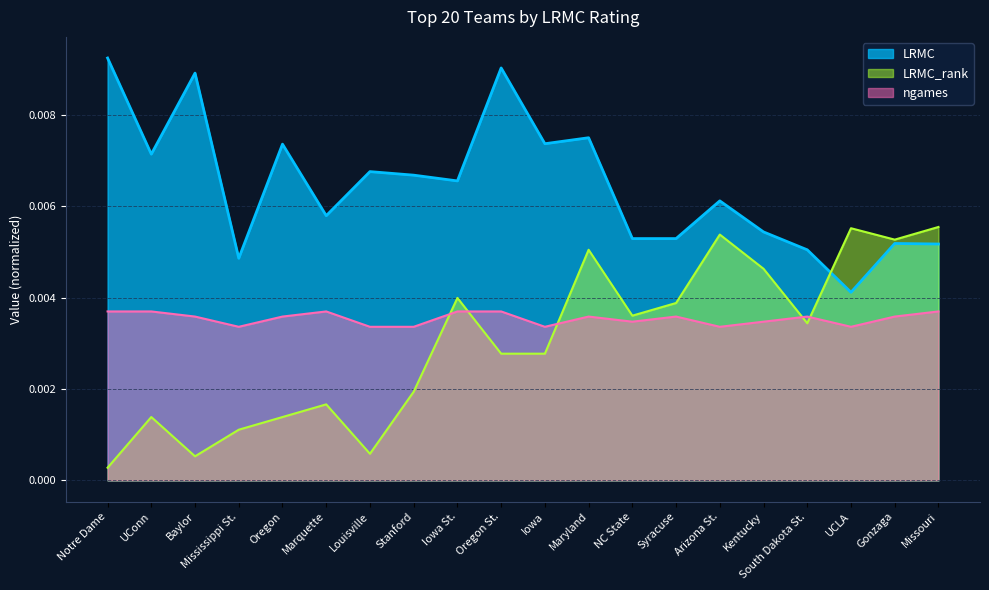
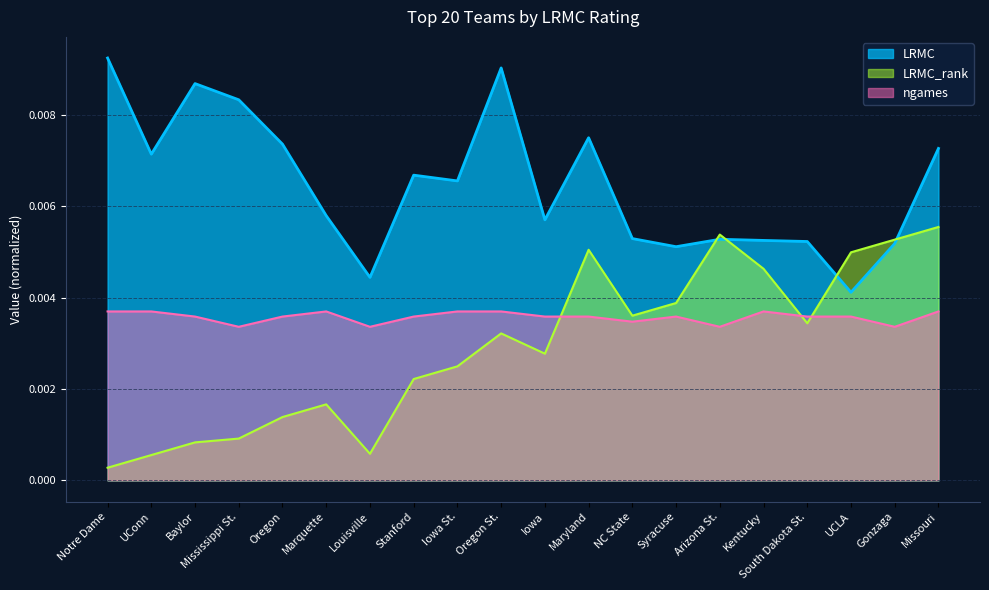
LRMC_rank, UConn: 0.0014 -> 0.0006
LRMC, Baylor: 0.0089 -> 0.0087
LRMC_rank, Baylor: 0.0005 -> 0.0008
LRMC, Mississippi St.: 0.0049 -> 0.0083
LRMC_rank, Mississippi St.: 0.0011 -> 0.0009
LRMC, Louisville: 0.0068 -> 0.0044
LRMC_rank, Stanford: 0.0019 -> 0.0022
ngames, Stanford: 0.0034 -> 0.0036
LRMC_rank, Iowa St.: 0.0040 -> 0.0025
LRMC_rank, Oregon St.: 0.0028 -> 0.0032
LRMC, Iowa: 0.0074 -> 0.0057
ngames, Iowa: 0.0034 -> 0.0036
LRMC, Syracuse: 0.0053 -> 0.0051
LRMC, Arizona St.: 0.0061 -> 0.0053
LRMC, Kentucky: 0.0054 -> 0.0053
ngames, Kentucky: 0.0035 -> 0.0037
LRMC, South Dakota St.: 0.0050 -> 0.0052
LRMC_rank, UCLA: 0.0055 -> 0.0050
ngames, UCLA: 0.0034 -> 0.0036
ngames, Gonzaga: 0.0036 -> 0.0034
LRMC, Missouri: 0.0052 -> 0.0073
